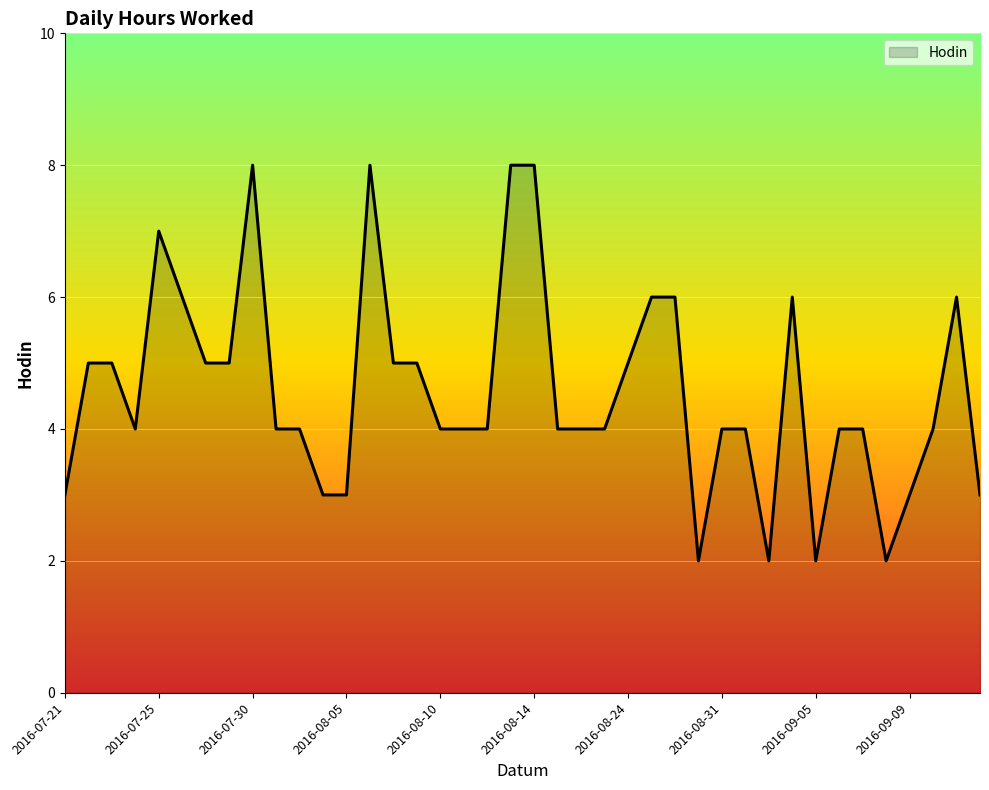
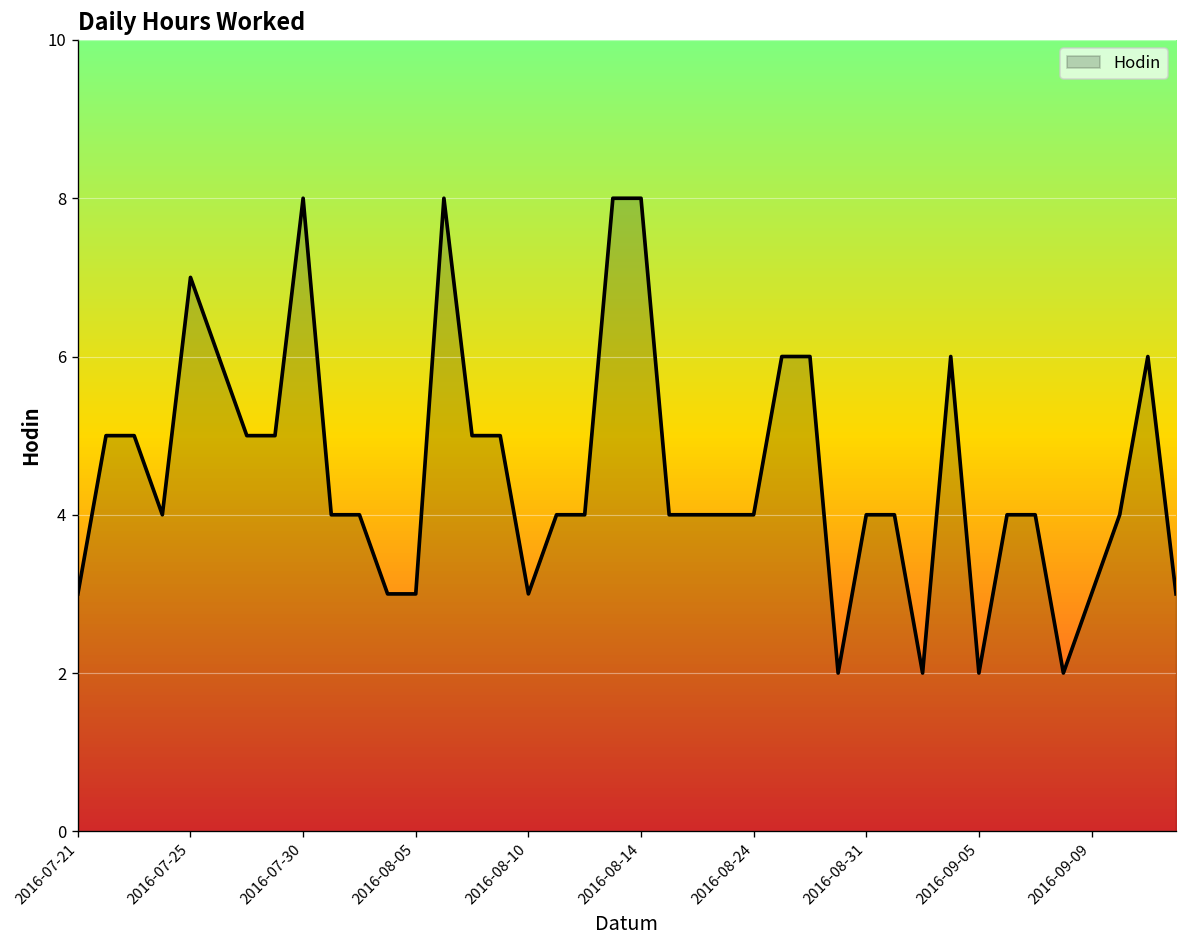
2016-08-10: 4 -> 3
2016-08-24: 5 -> 4
